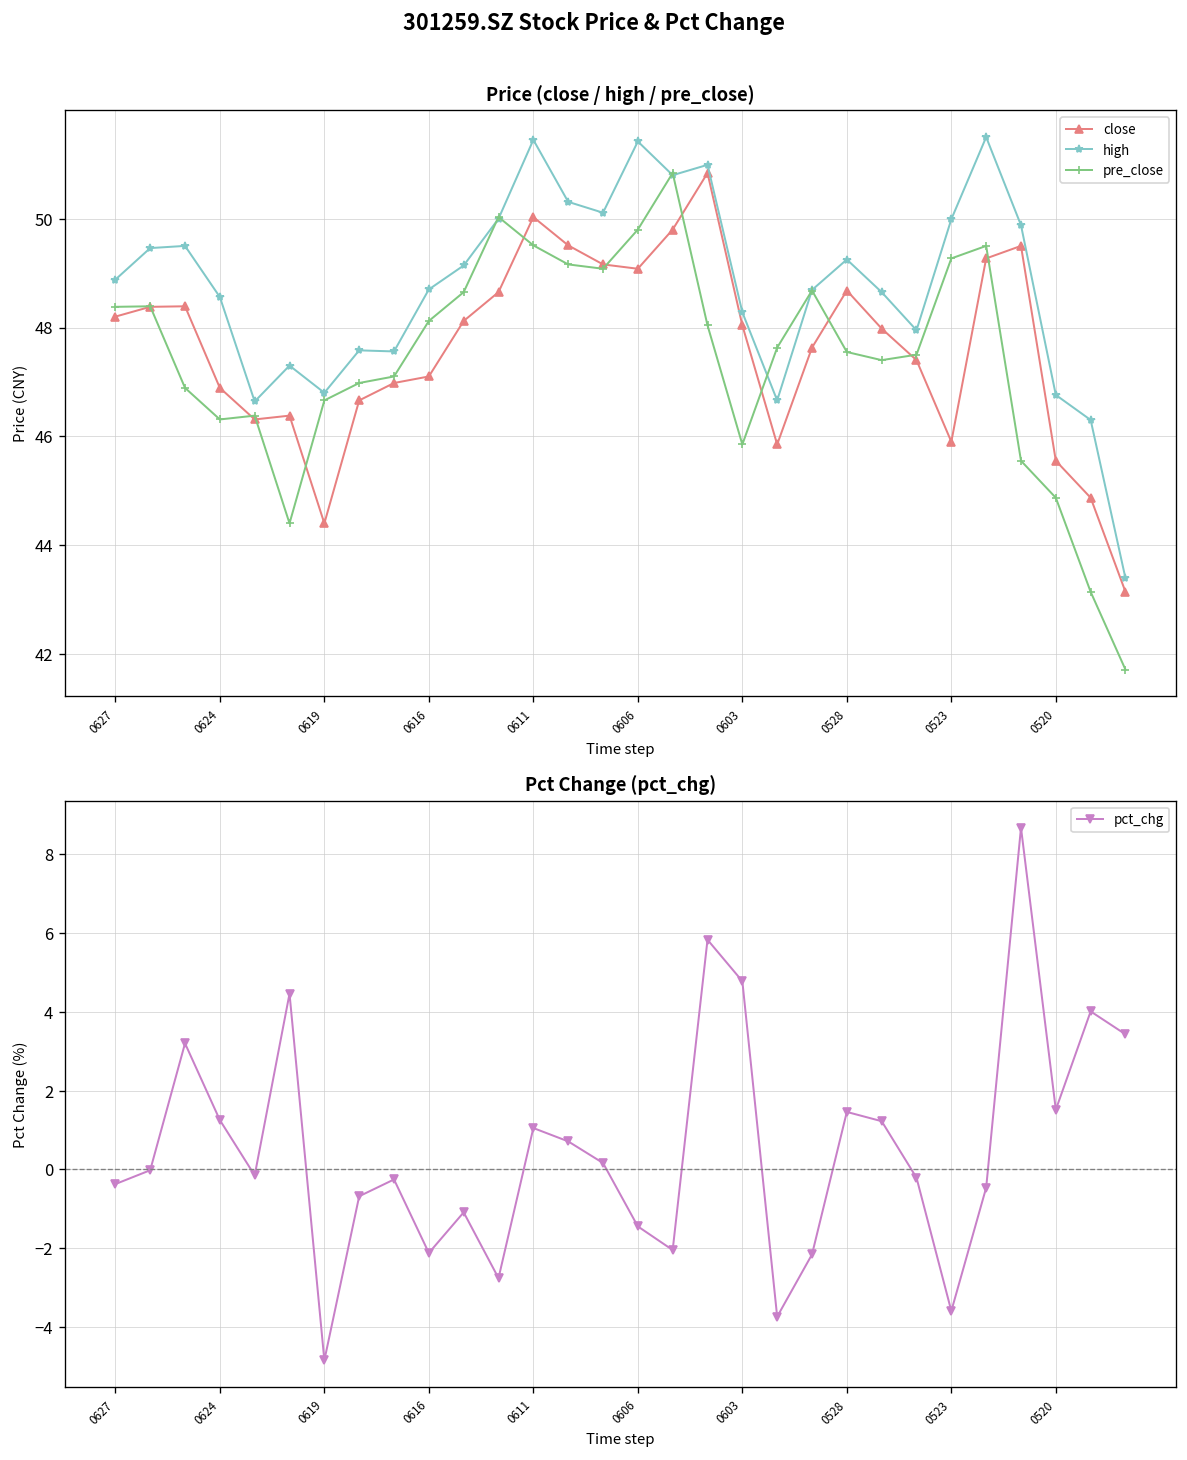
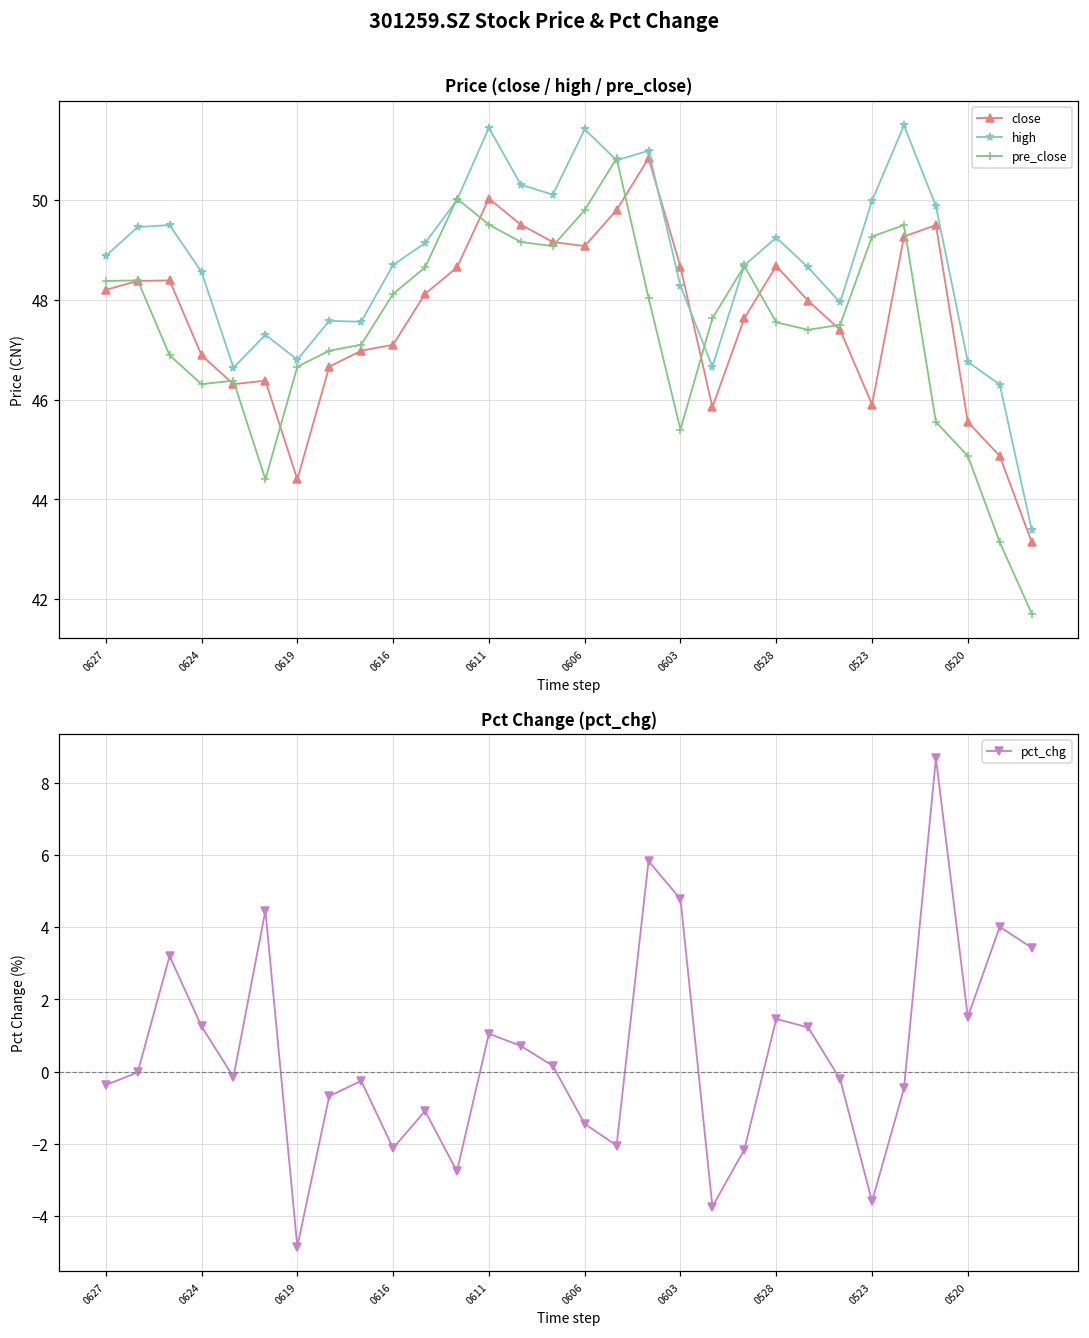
Price (close / high / pre_close), close, 0603: 48.0 -> 48.7
Price (close / high / pre_close), pre_close, 0603: 45.9 -> 45.4
